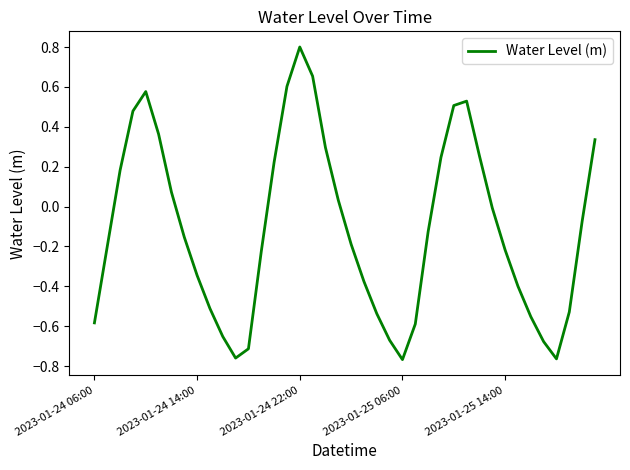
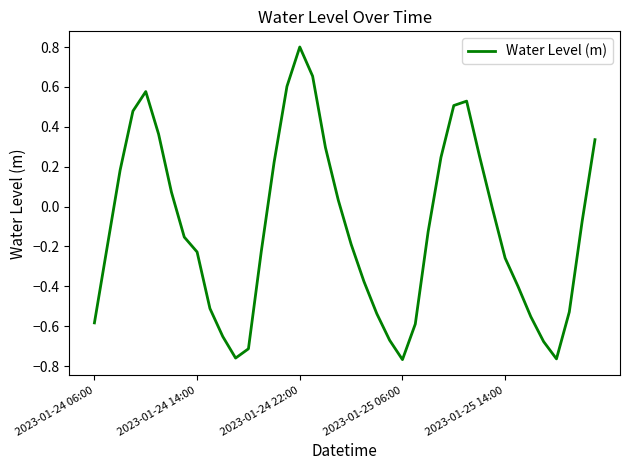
2023-01-24 14:00: -0.34 -> -0.23
2023-01-25 14:00: -0.22 -> -0.26
